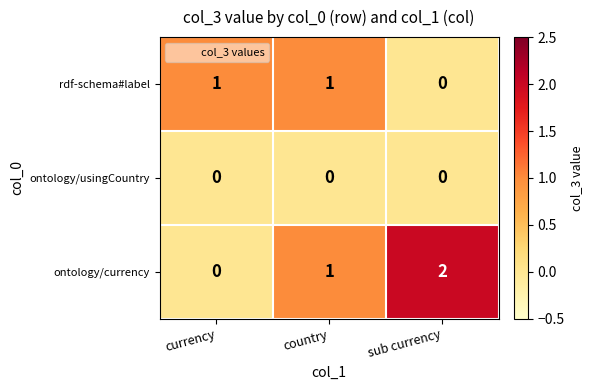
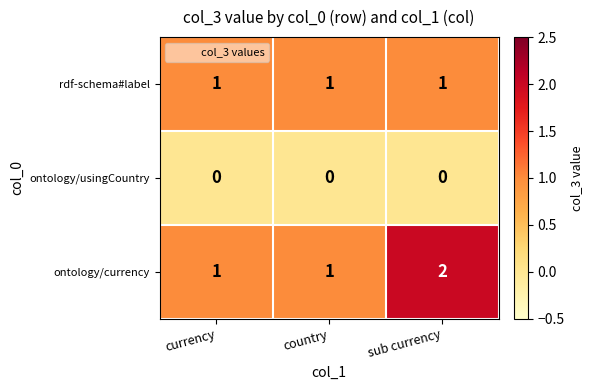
rdf-schema#label, sub currency: 0 -> 1
ontology/currency, currency: 0 -> 1
